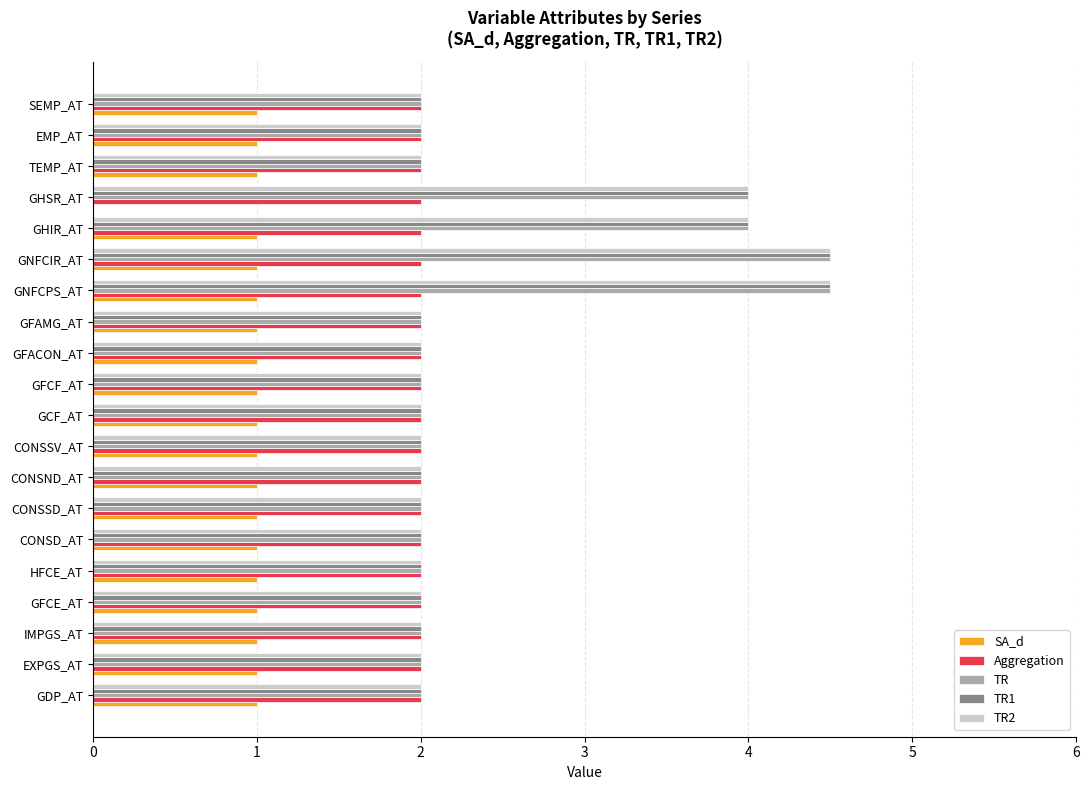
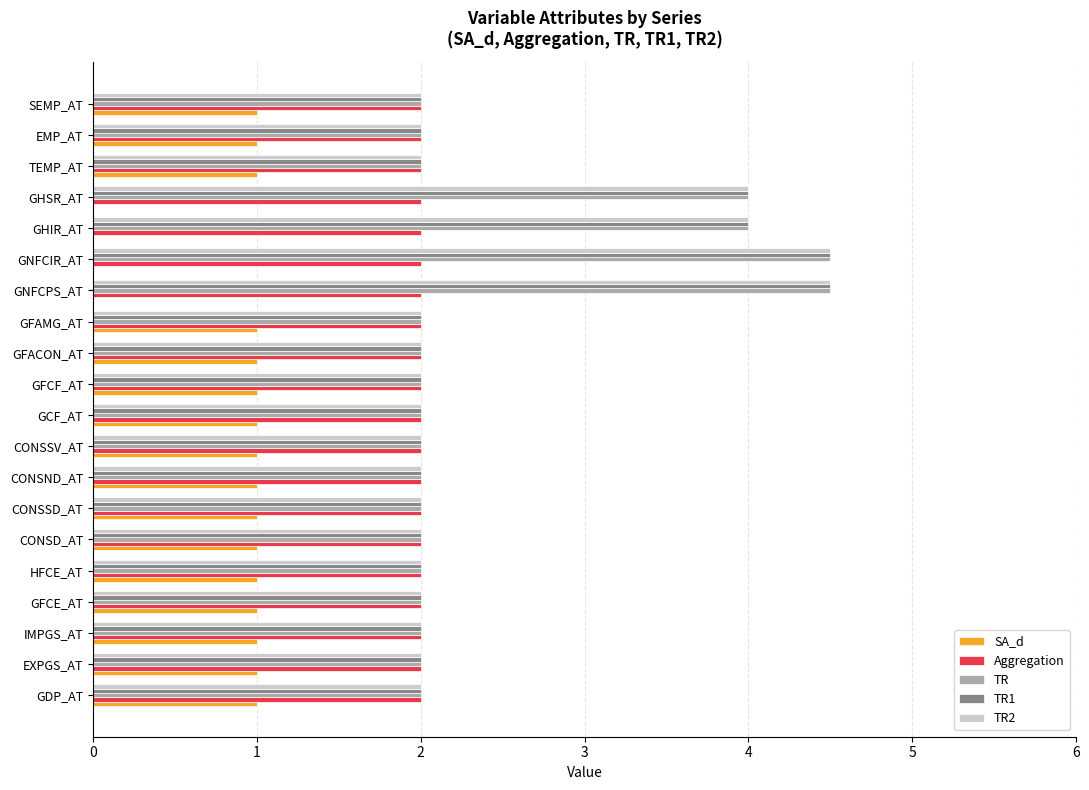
SA_d, GHIR_AT: 1 -> 0
SA_d, GNFCIR_AT: 1 -> 0
SA_d, GNFCPS_AT: 1 -> 0
